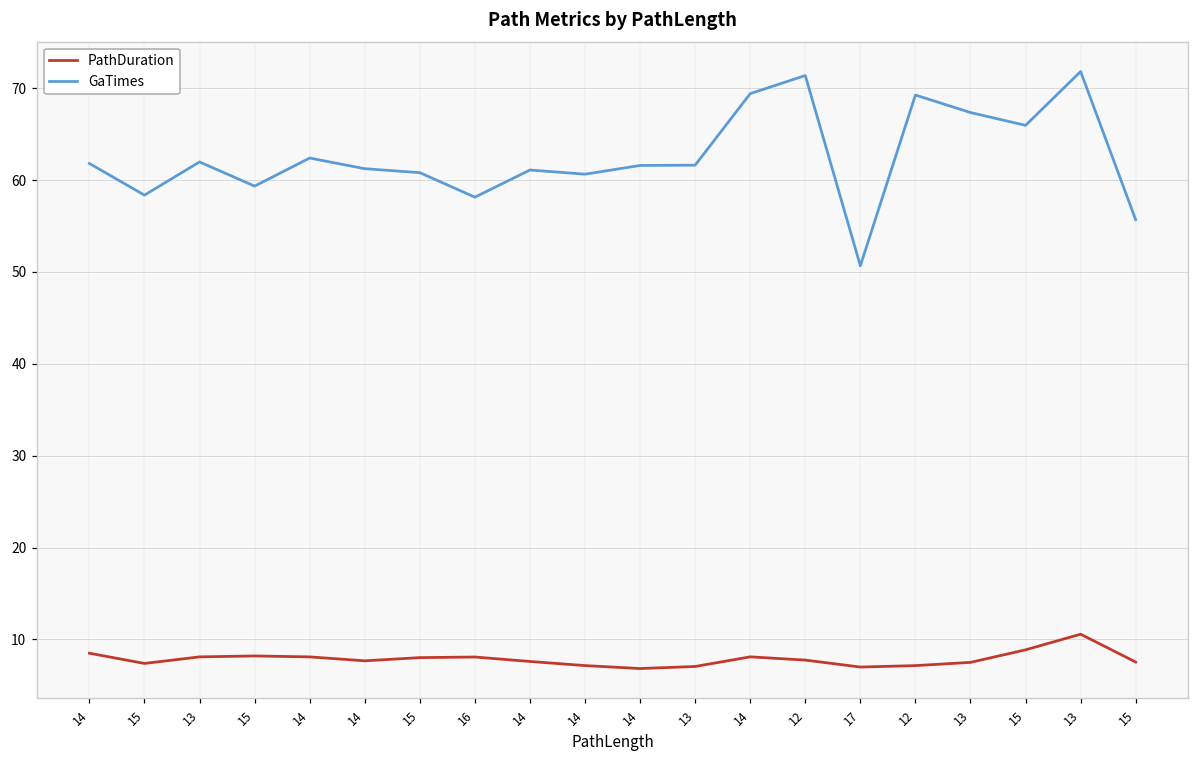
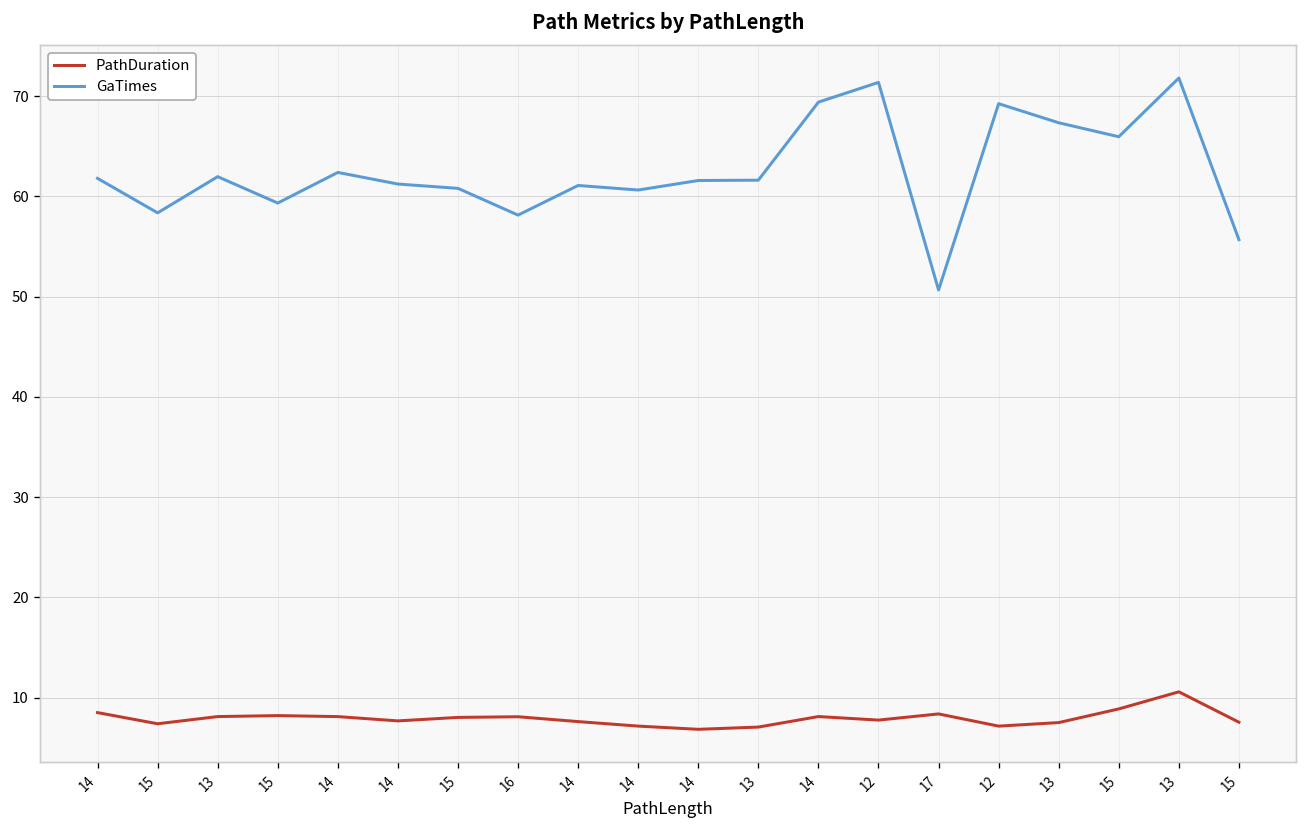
PathDuration, 17: 7 -> 8
